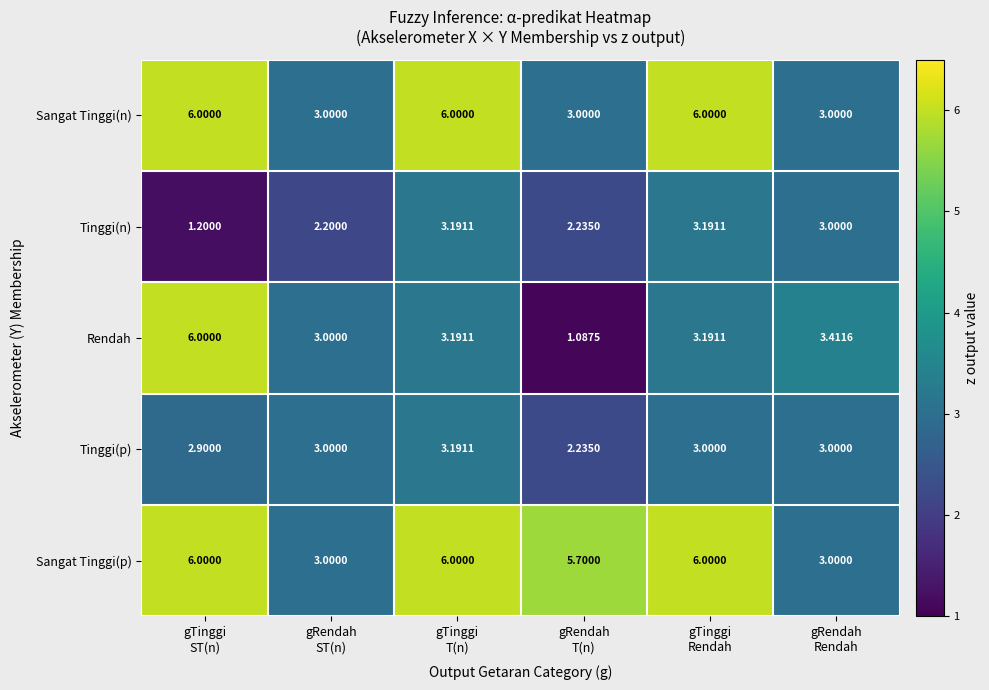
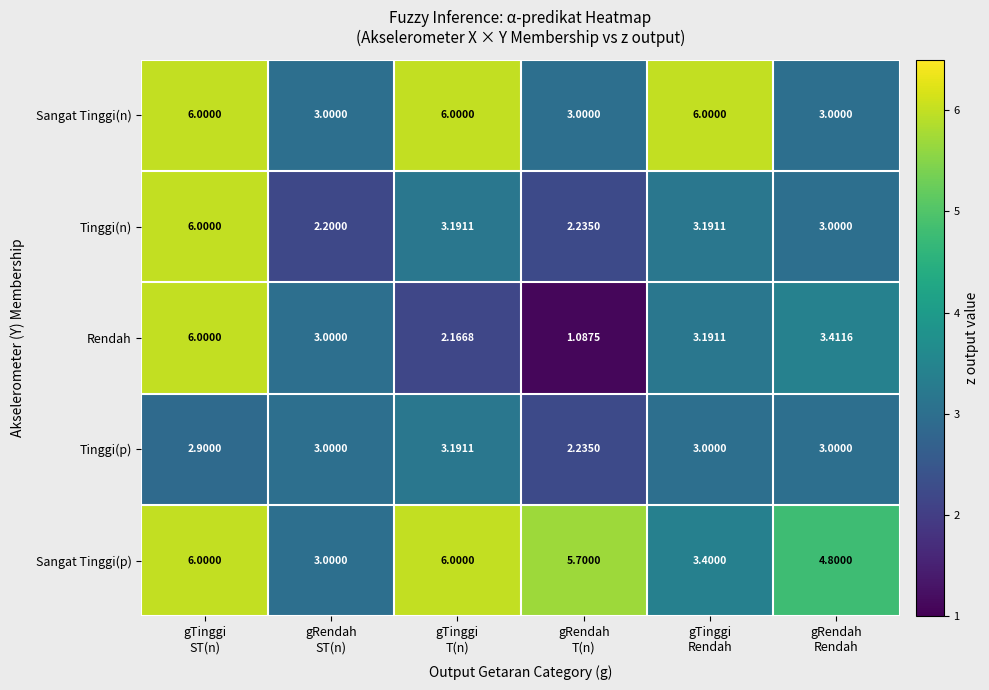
Tinggi(n), gTinggi ST(n): 1.2000 -> 6.0000
Rendah, gTinggi T(n): 3.1911 -> 2.1668
Sangat Tinggi(p), gTinggi Rendah: 6.0000 -> 3.4000
Sangat Tinggi(p), gRendah Rendah: 3.0000 -> 4.8000
